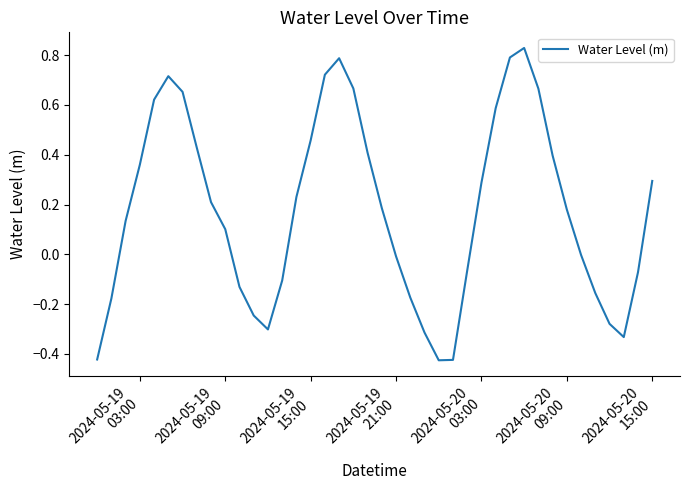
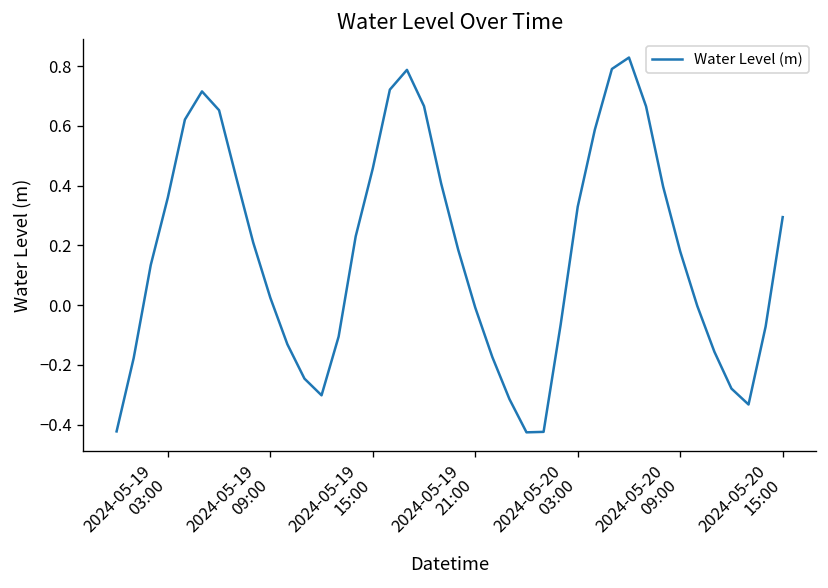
2024-05-19 09:00: 0.10 -> 0.02
2024-05-20 03:00: 0.29 -> 0.33
